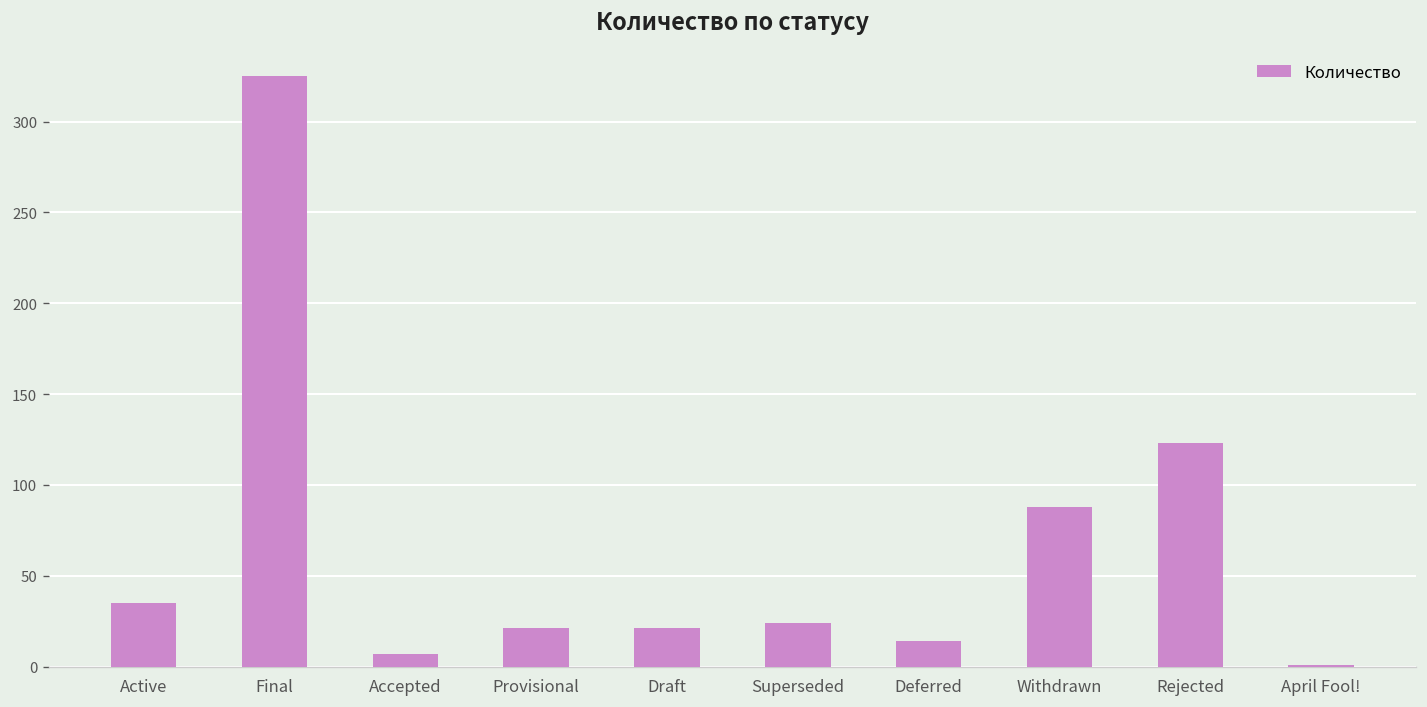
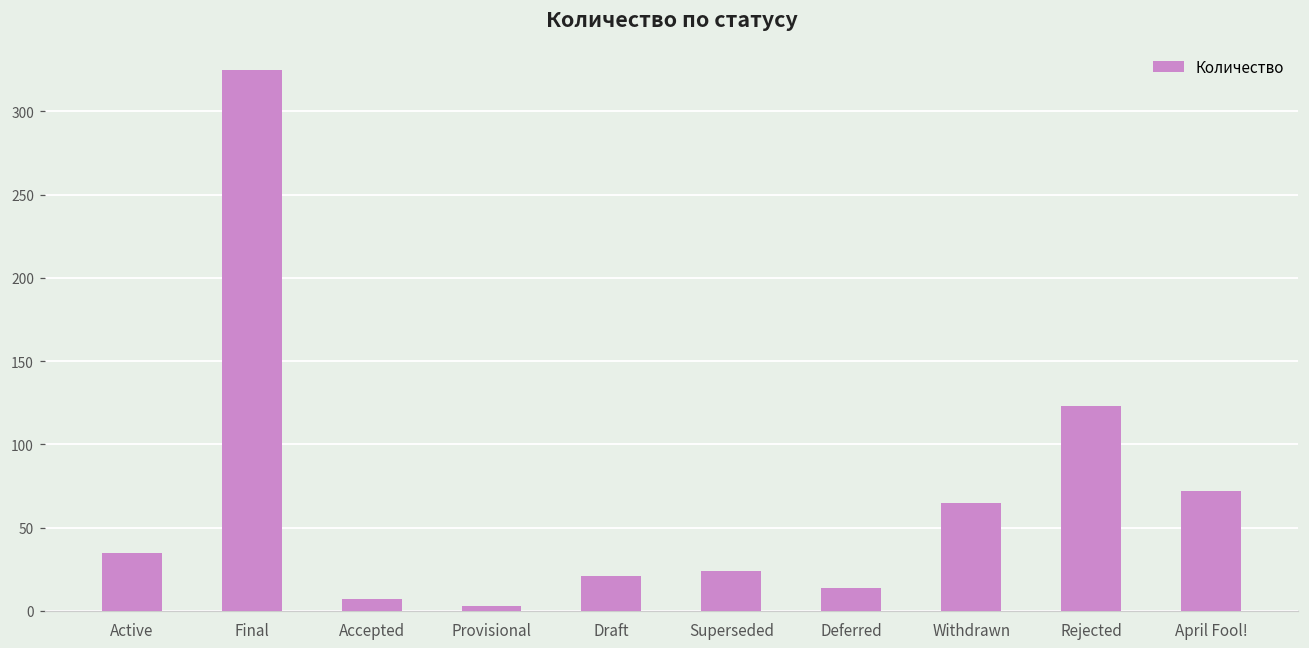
Provisional: 21 -> 3
Withdrawn: 88 -> 65
April Fool!: 1 -> 72
